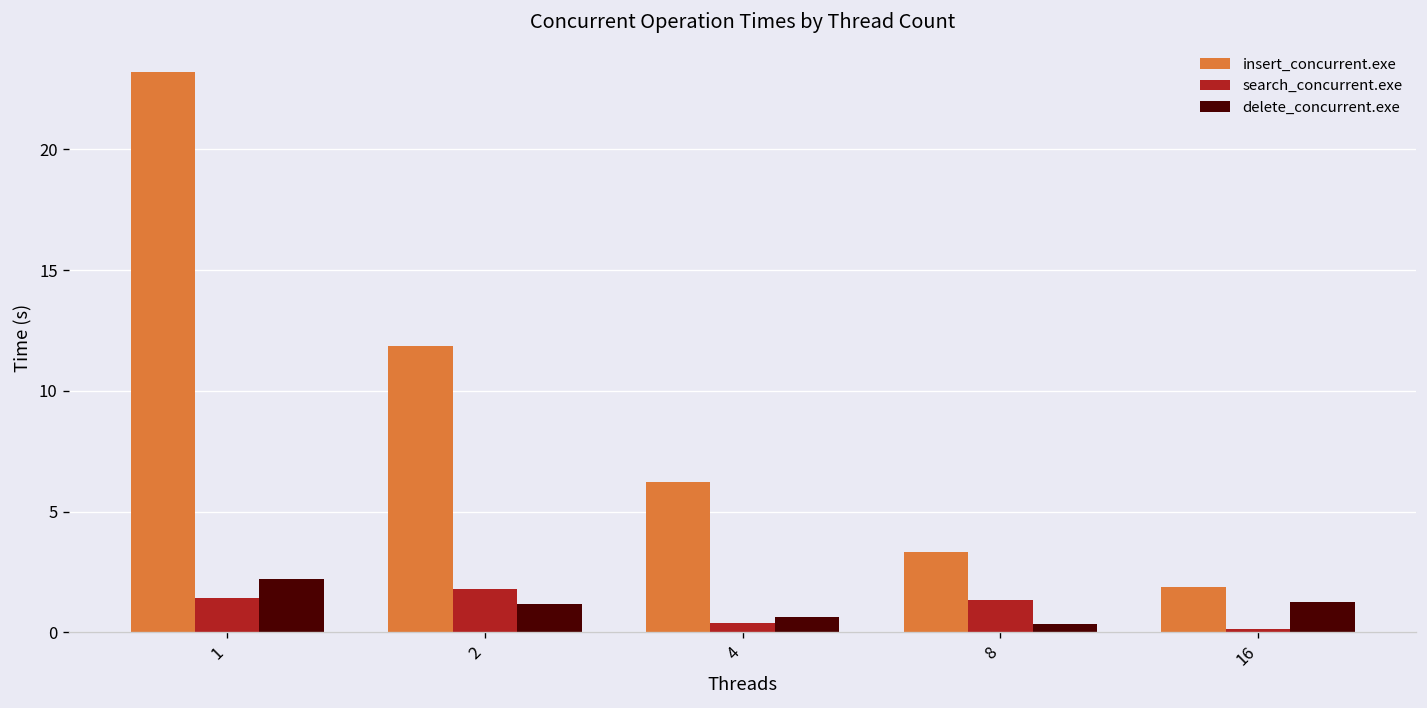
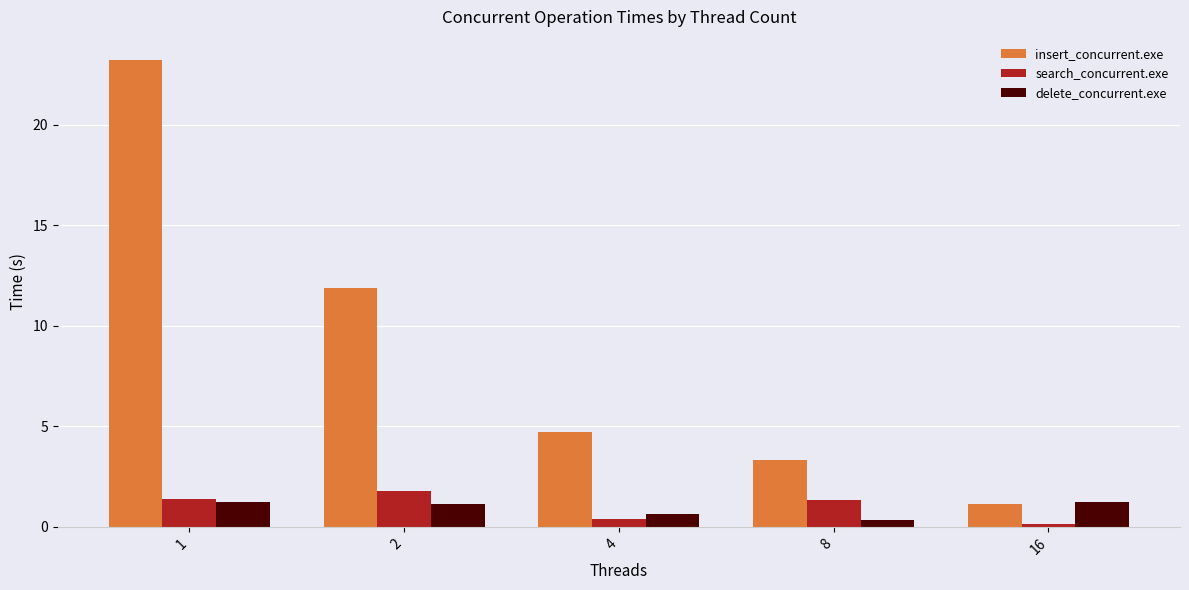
delete_concurrent.exe, 1: 2.2 -> 1.2
insert_concurrent.exe, 4: 6.2 -> 4.7
insert_concurrent.exe, 16: 1.9 -> 1.2
